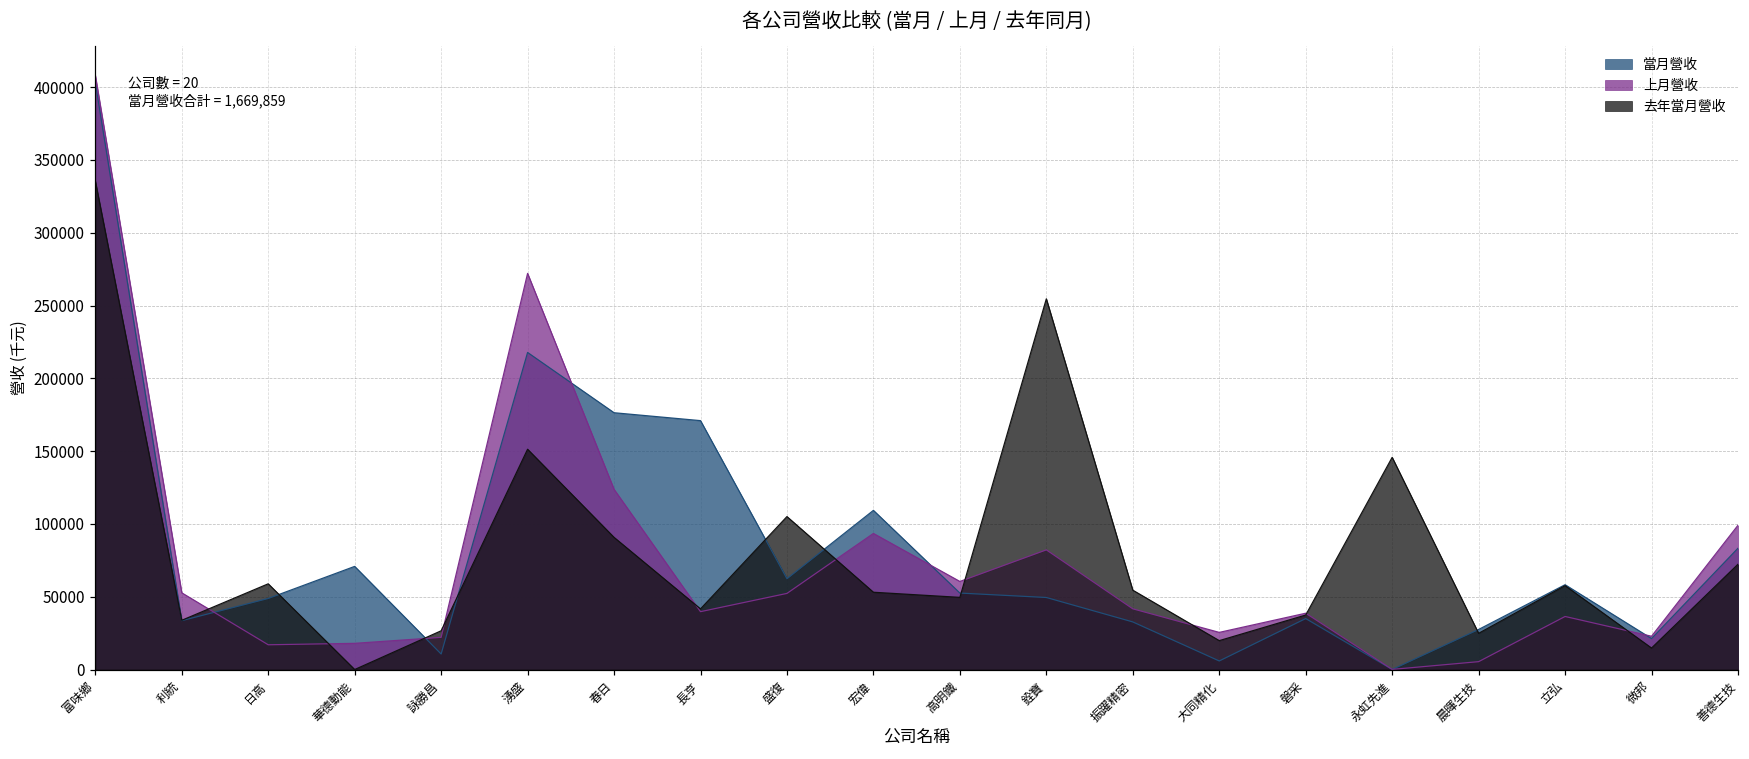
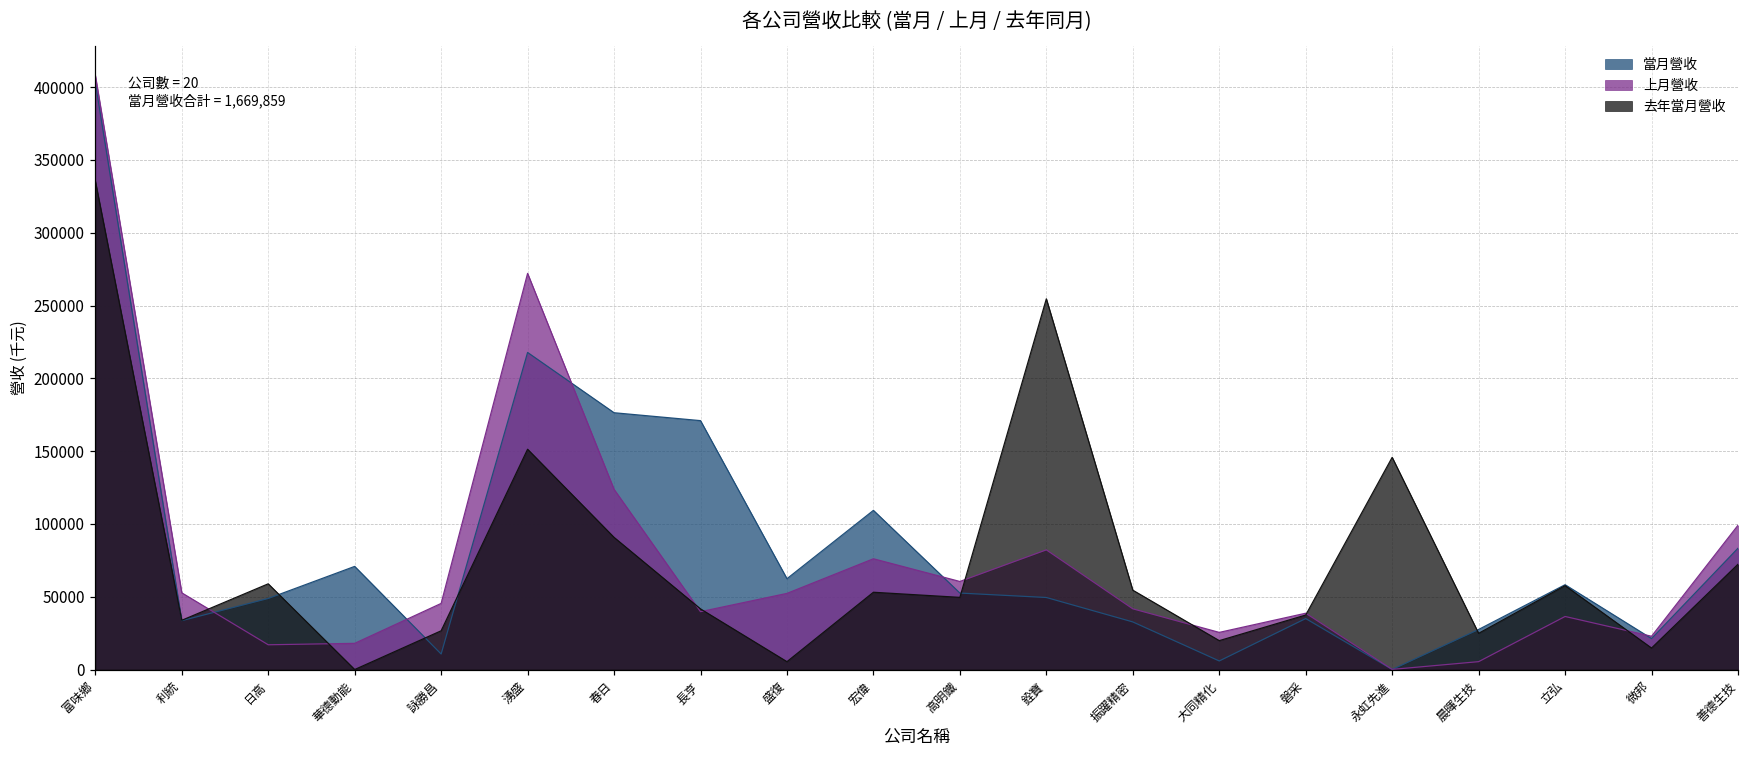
上月營收, 詠勝昌: 22000 -> 45000
去年當月營收, 盛復: 105000 -> 5000
上月營收, 宏偉: 93000 -> 76000
